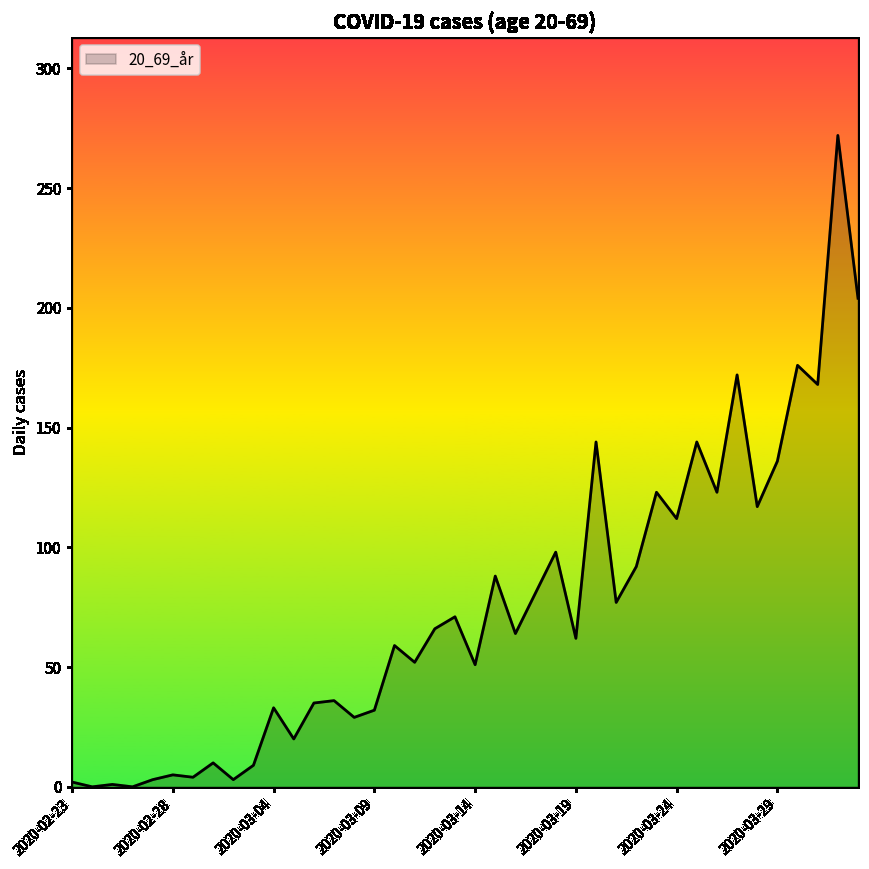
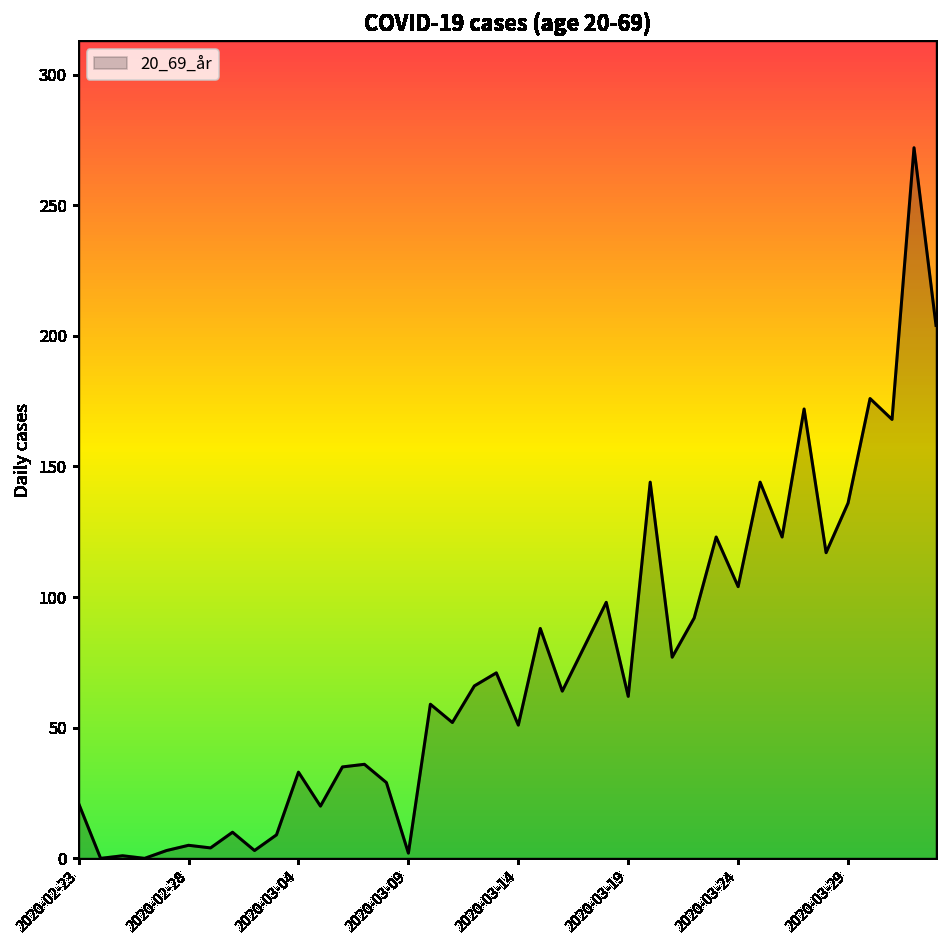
2020-02-23: 2 -> 21
2020-03-09: 32 -> 2
2020-03-24: 112 -> 104
